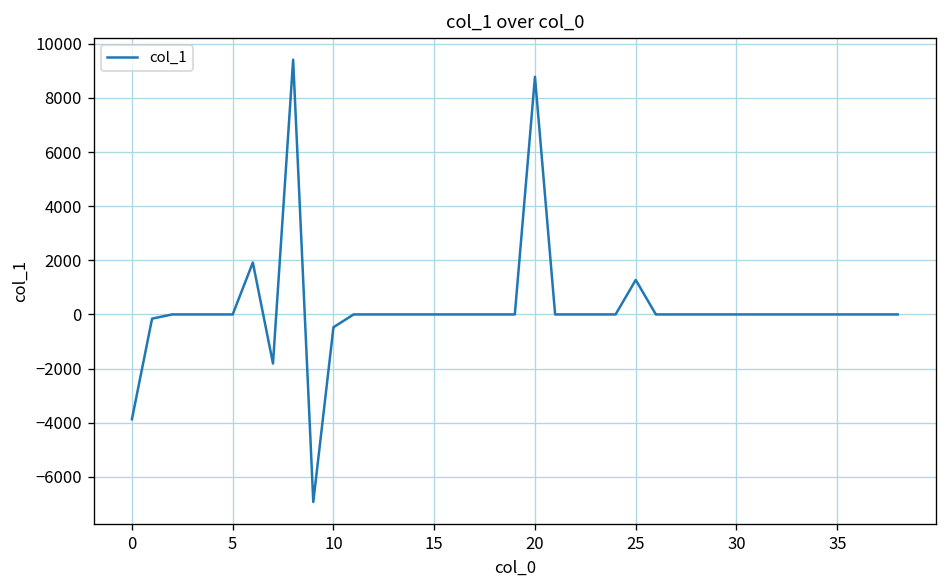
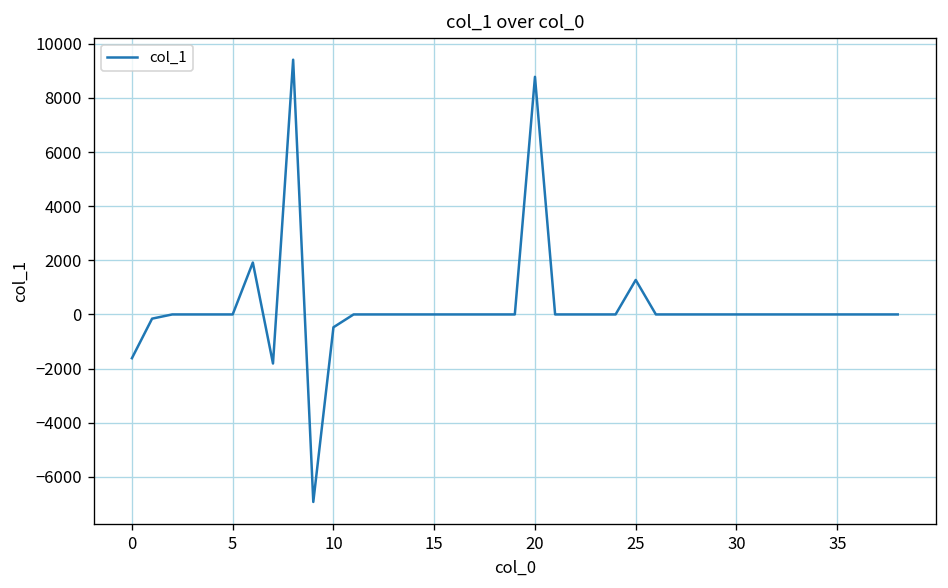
0: -3900 -> -1600
